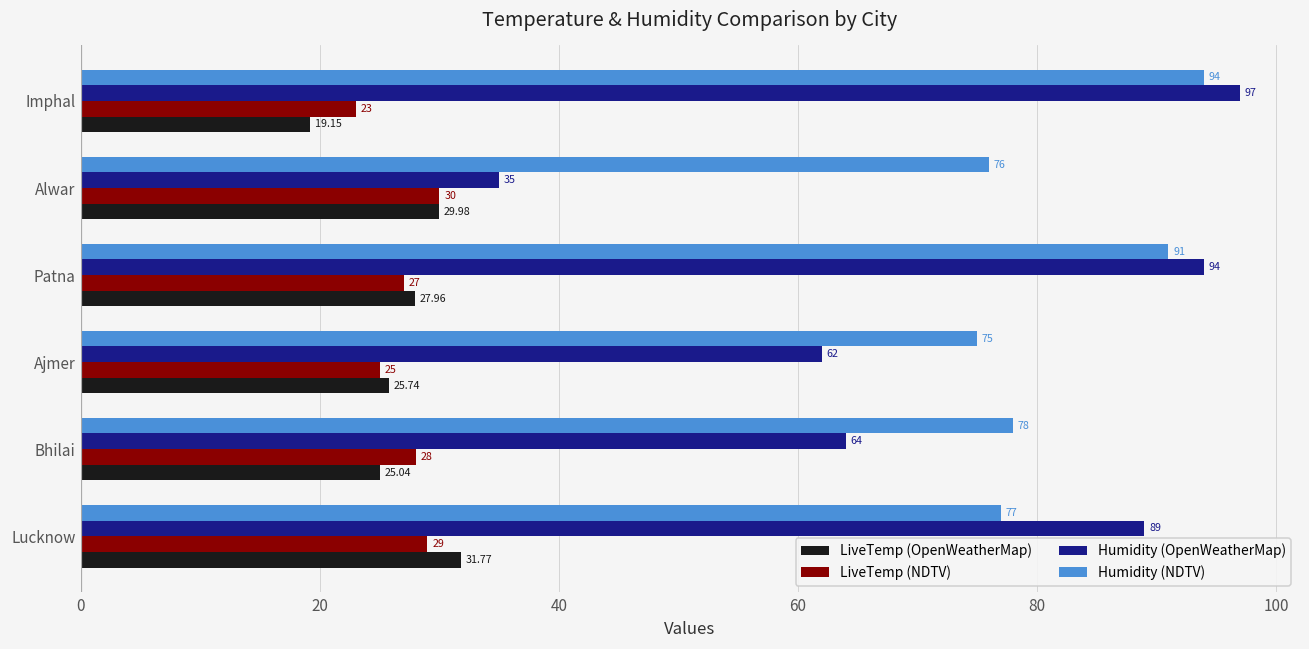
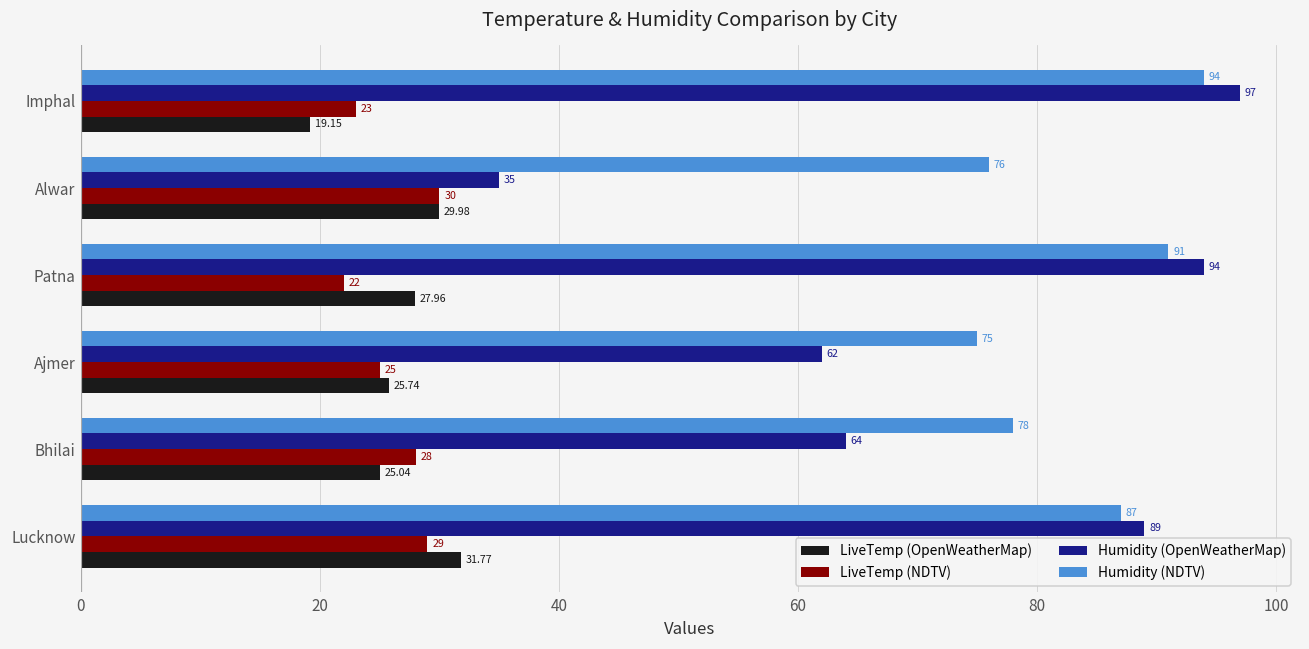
LiveTemp (NDTV), Patna: 27 -> 22
Humidity (NDTV), Lucknow: 77 -> 87
